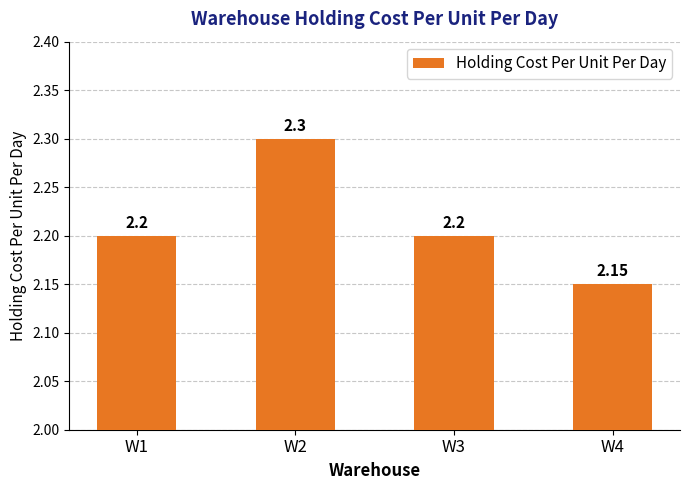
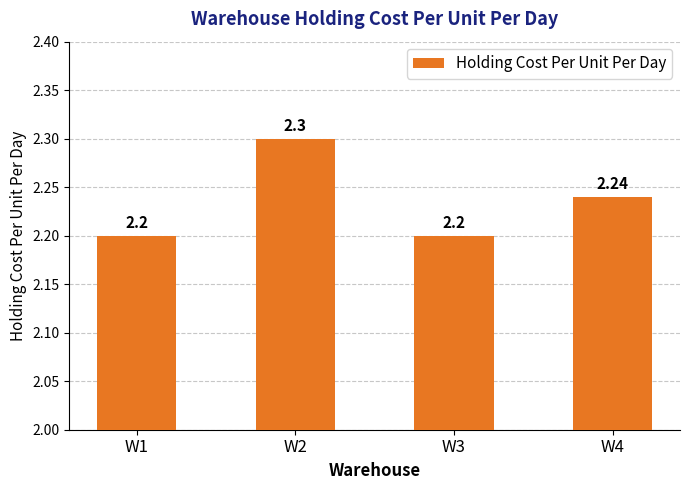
W4: 2.15 -> 2.24
